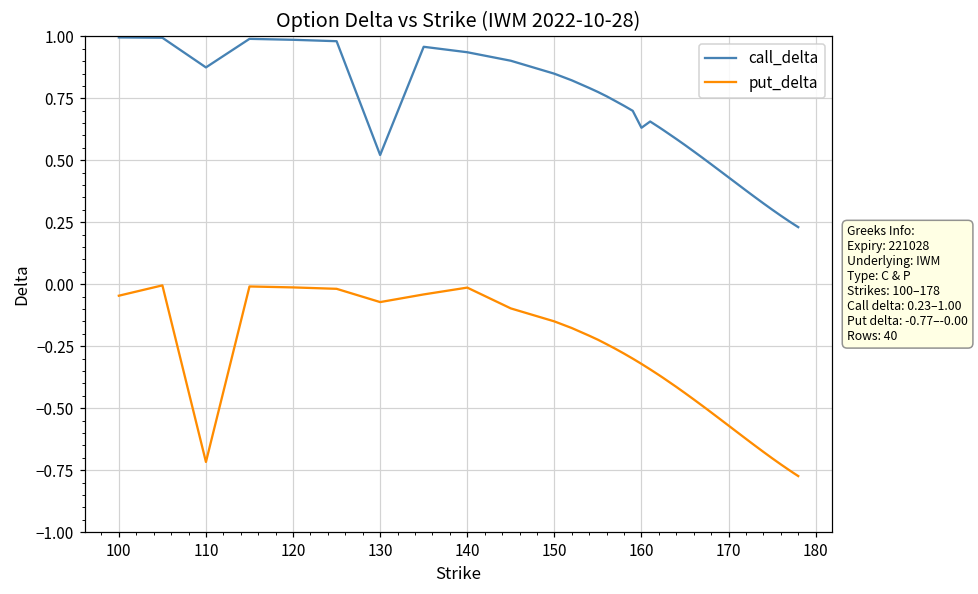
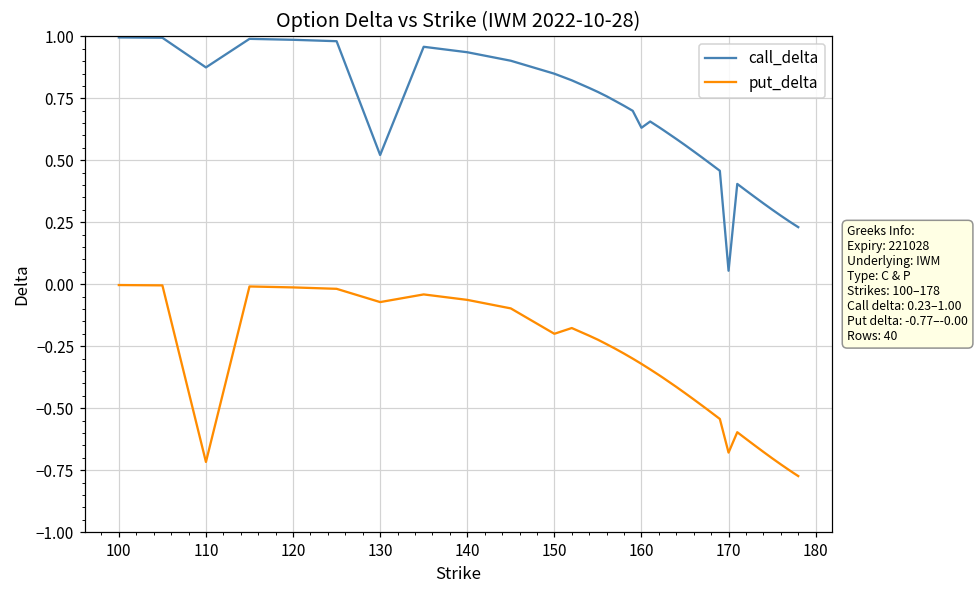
put_delta, 100: -0.05 -> 0.00
put_delta, 140: -0.01 -> -0.06
put_delta, 150: -0.15 -> -0.20
call_delta, 170: 0.43 -> 0.05
put_delta, 170: -0.57 -> -0.68
